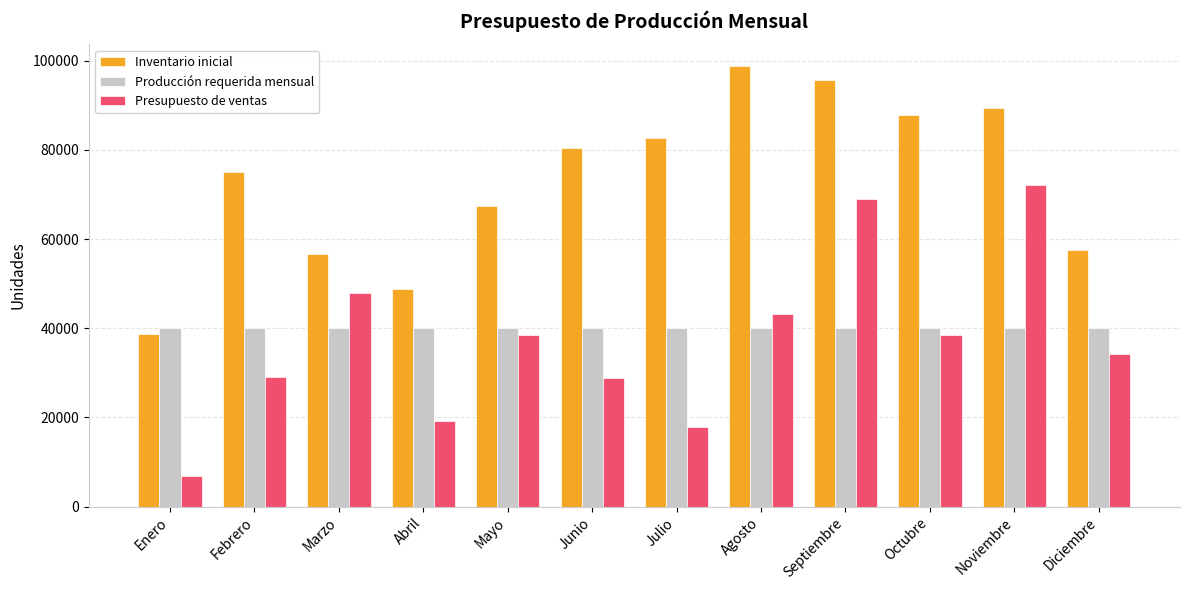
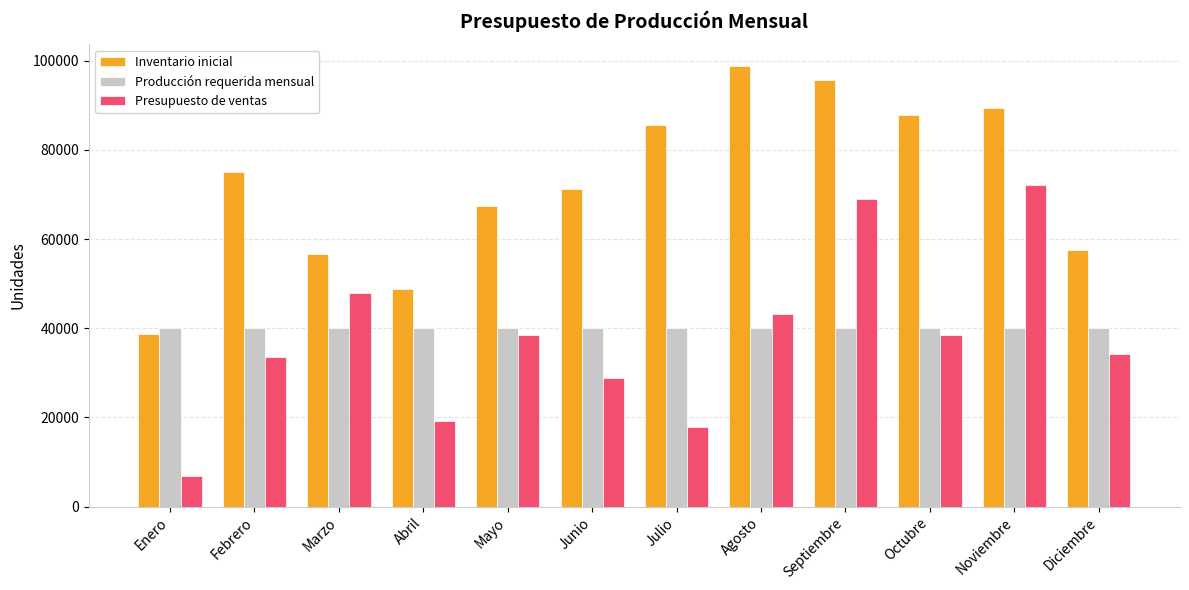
Presupuesto de ventas, Febrero: 29000 -> 34000
Inventario inicial, Junio: 80000 -> 71000
Inventario inicial, Julio: 83000 -> 86000
